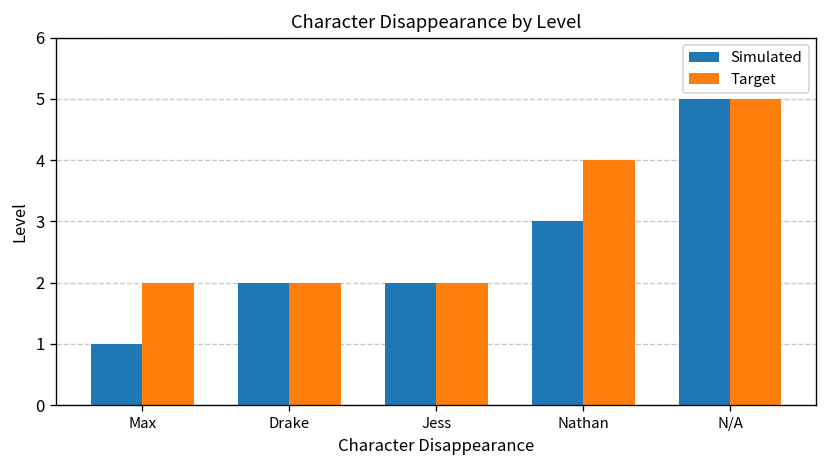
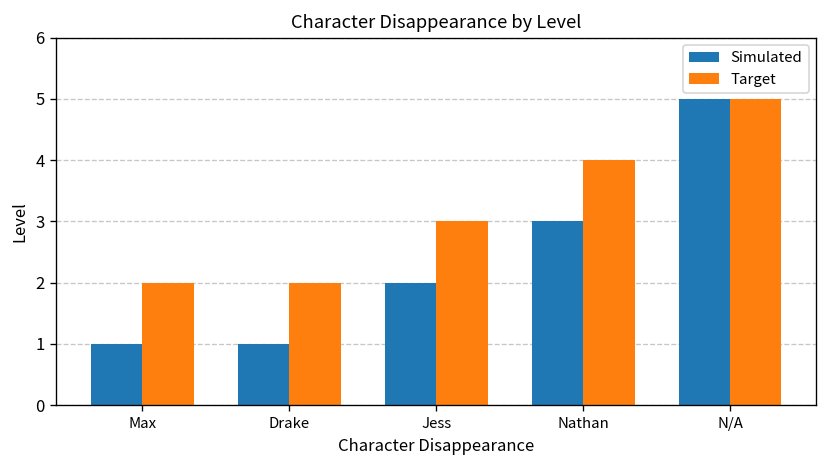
Simulated, Drake: 2 -> 1
Target, Jess: 2 -> 3
